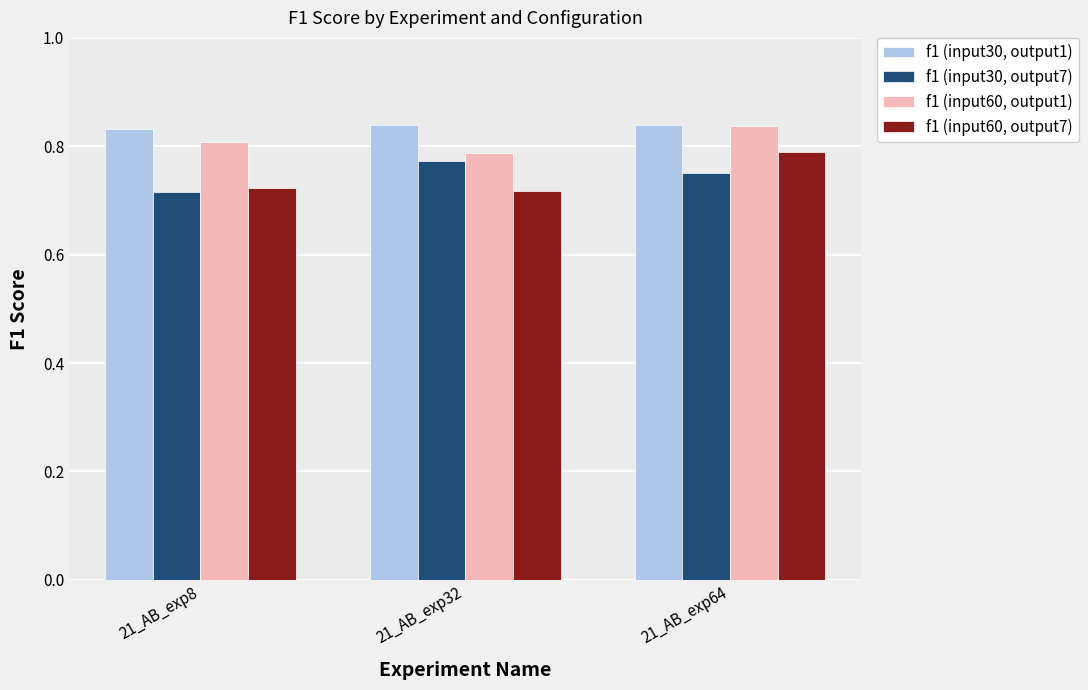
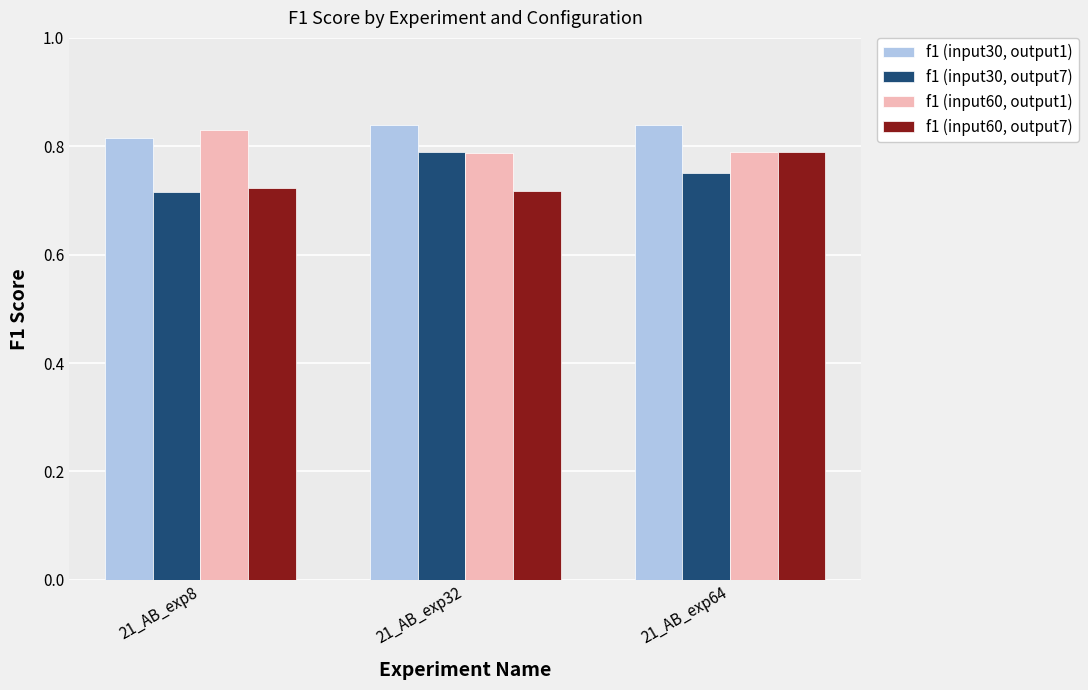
f1 (input30, output1), 21_AB_exp8: 0.83 -> 0.82
f1 (input60, output1), 21_AB_exp8: 0.81 -> 0.83
f1 (input30, output7), 21_AB_exp32: 0.77 -> 0.79
f1 (input60, output1), 21_AB_exp64: 0.84 -> 0.79
